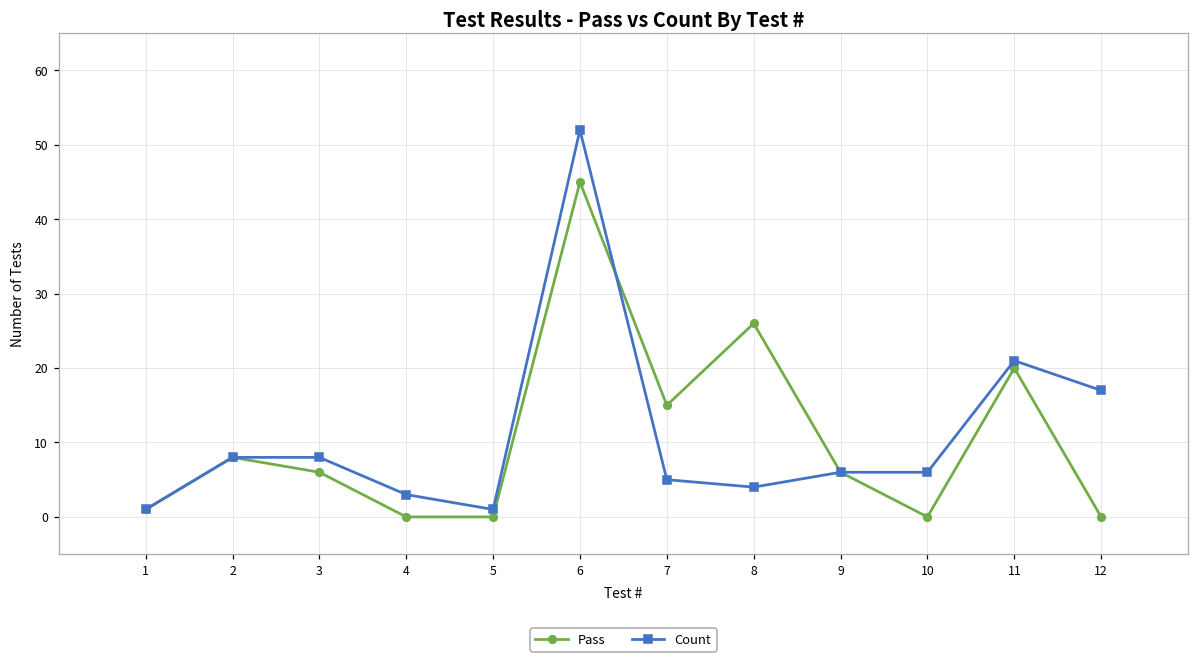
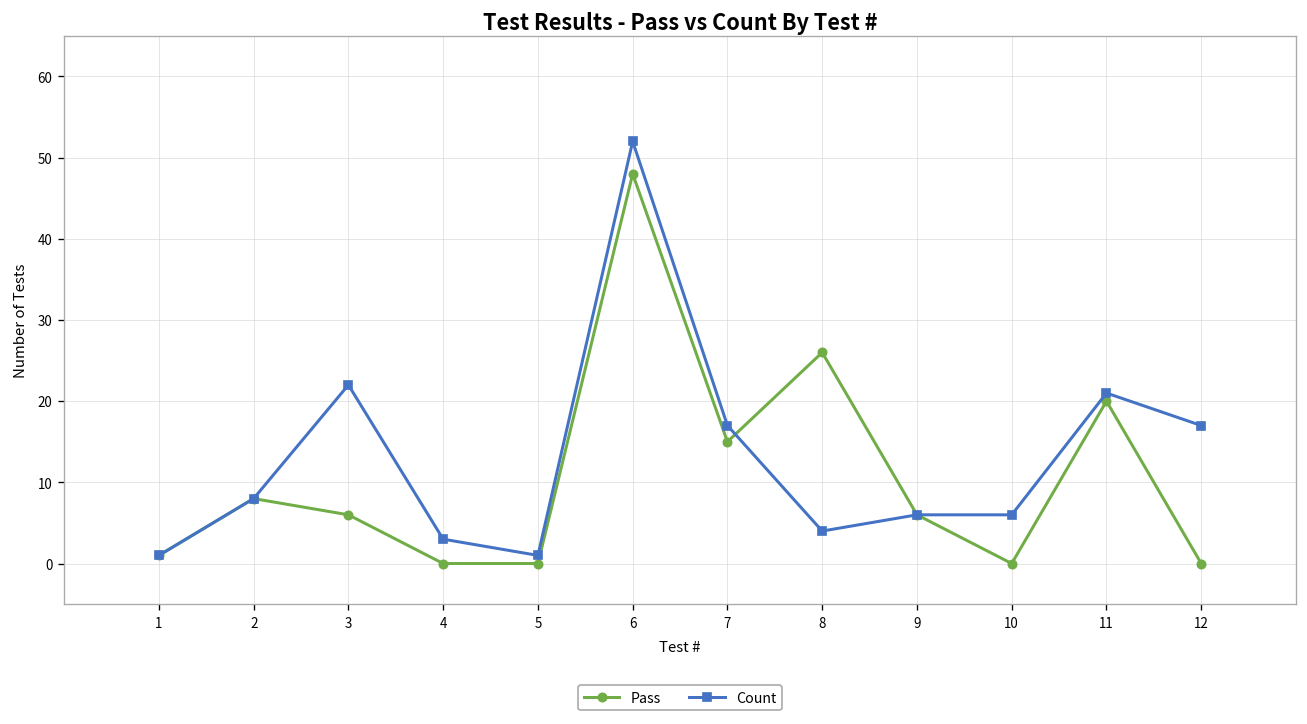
Count, 3: 8 -> 22
Pass, 6: 45 -> 48
Count, 7: 5 -> 17
